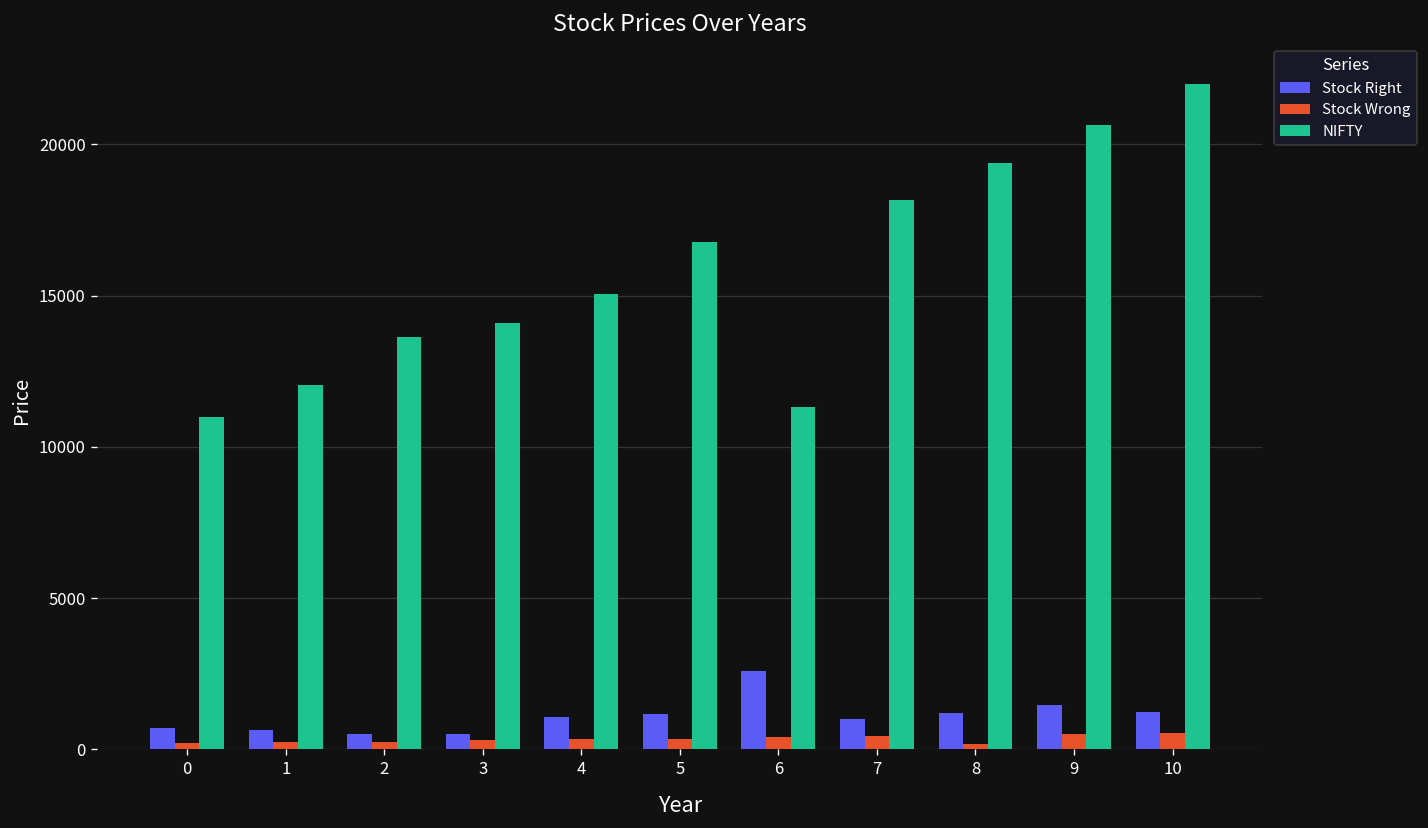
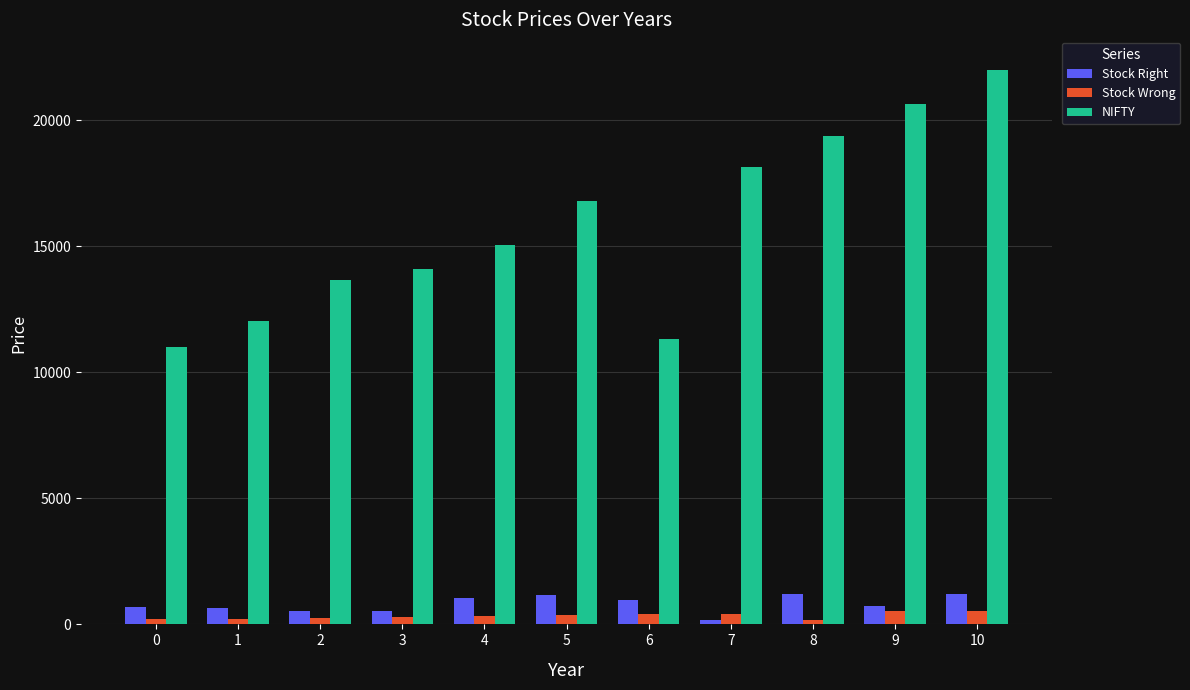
Stock Right, 6: 2600 -> 1000
Stock Right, 7: 1000 -> 200
Stock Right, 9: 1500 -> 700
